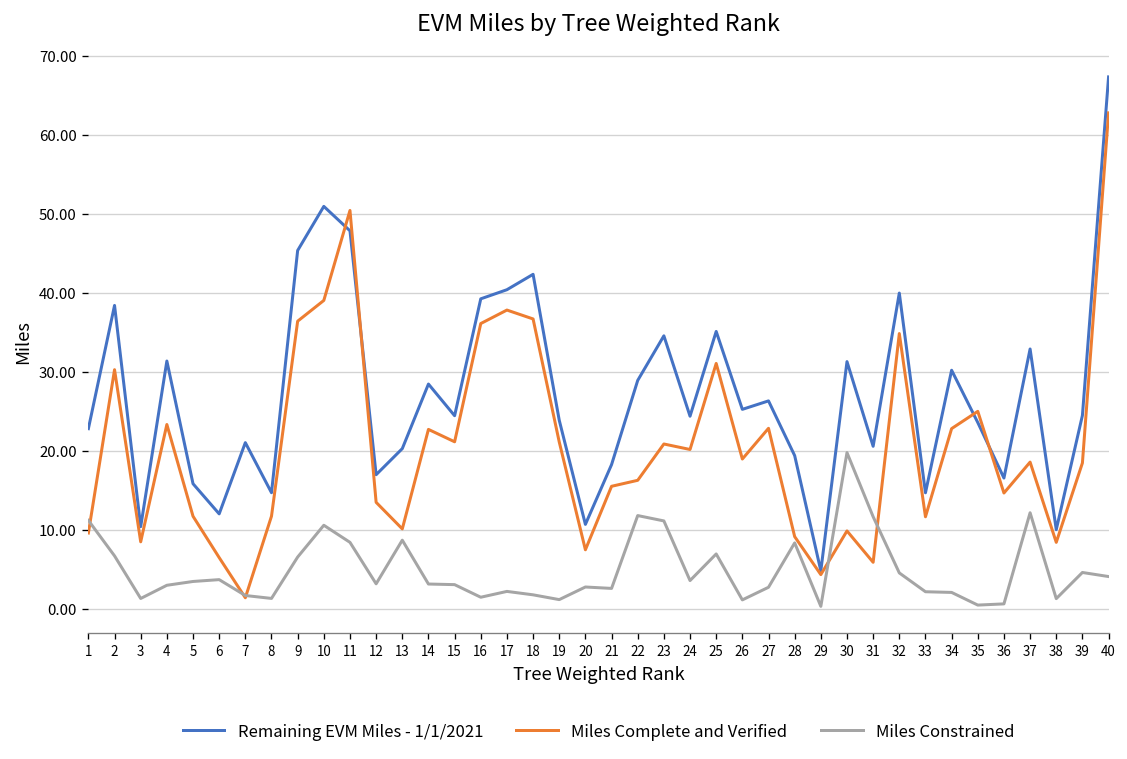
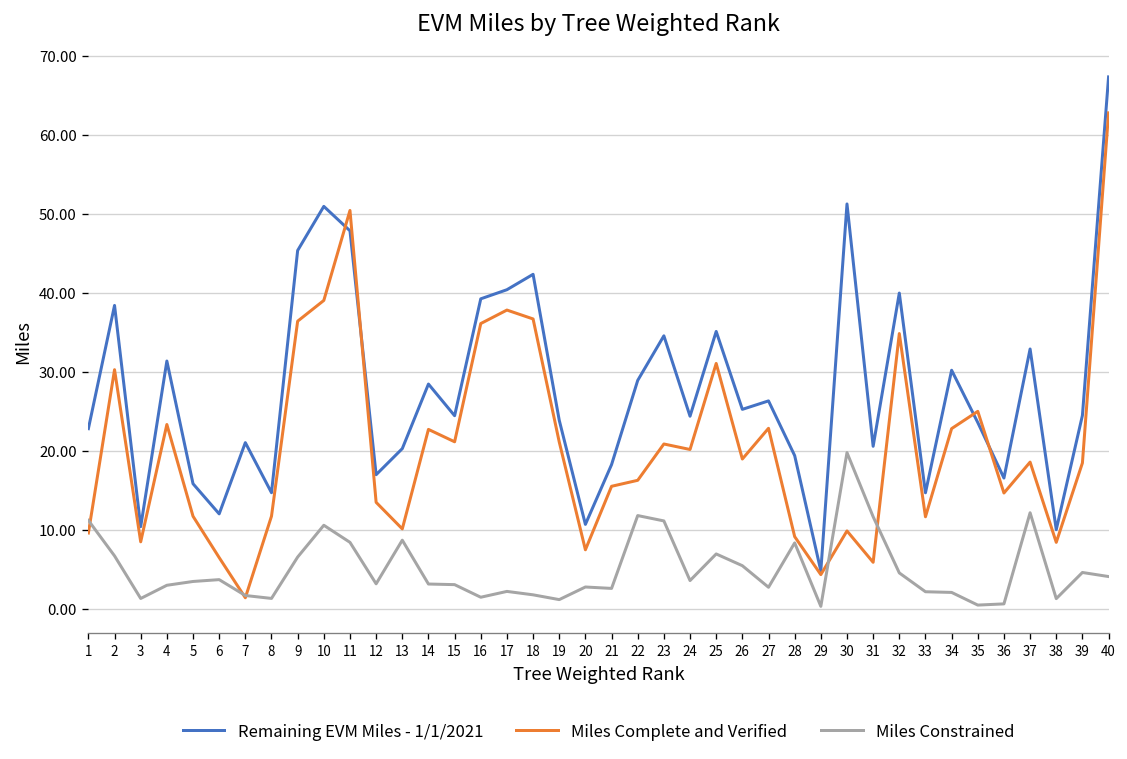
Miles Constrained, 26: 1 -> 5
Remaining EVM Miles - 1/1/2021, 30: 31 -> 51
